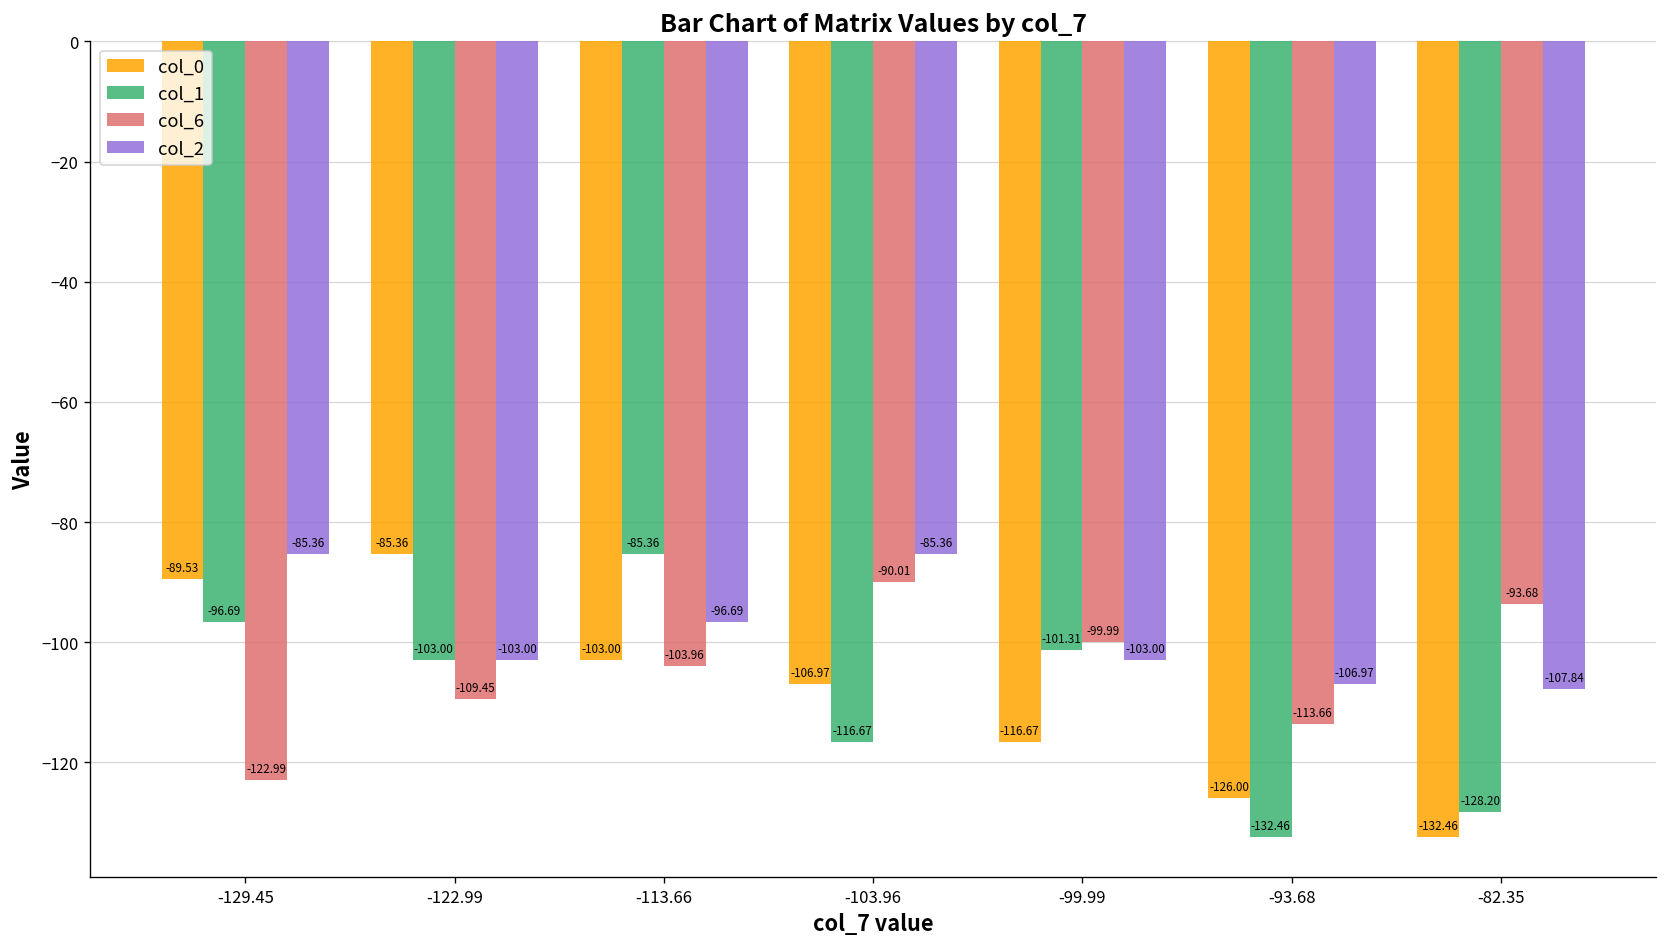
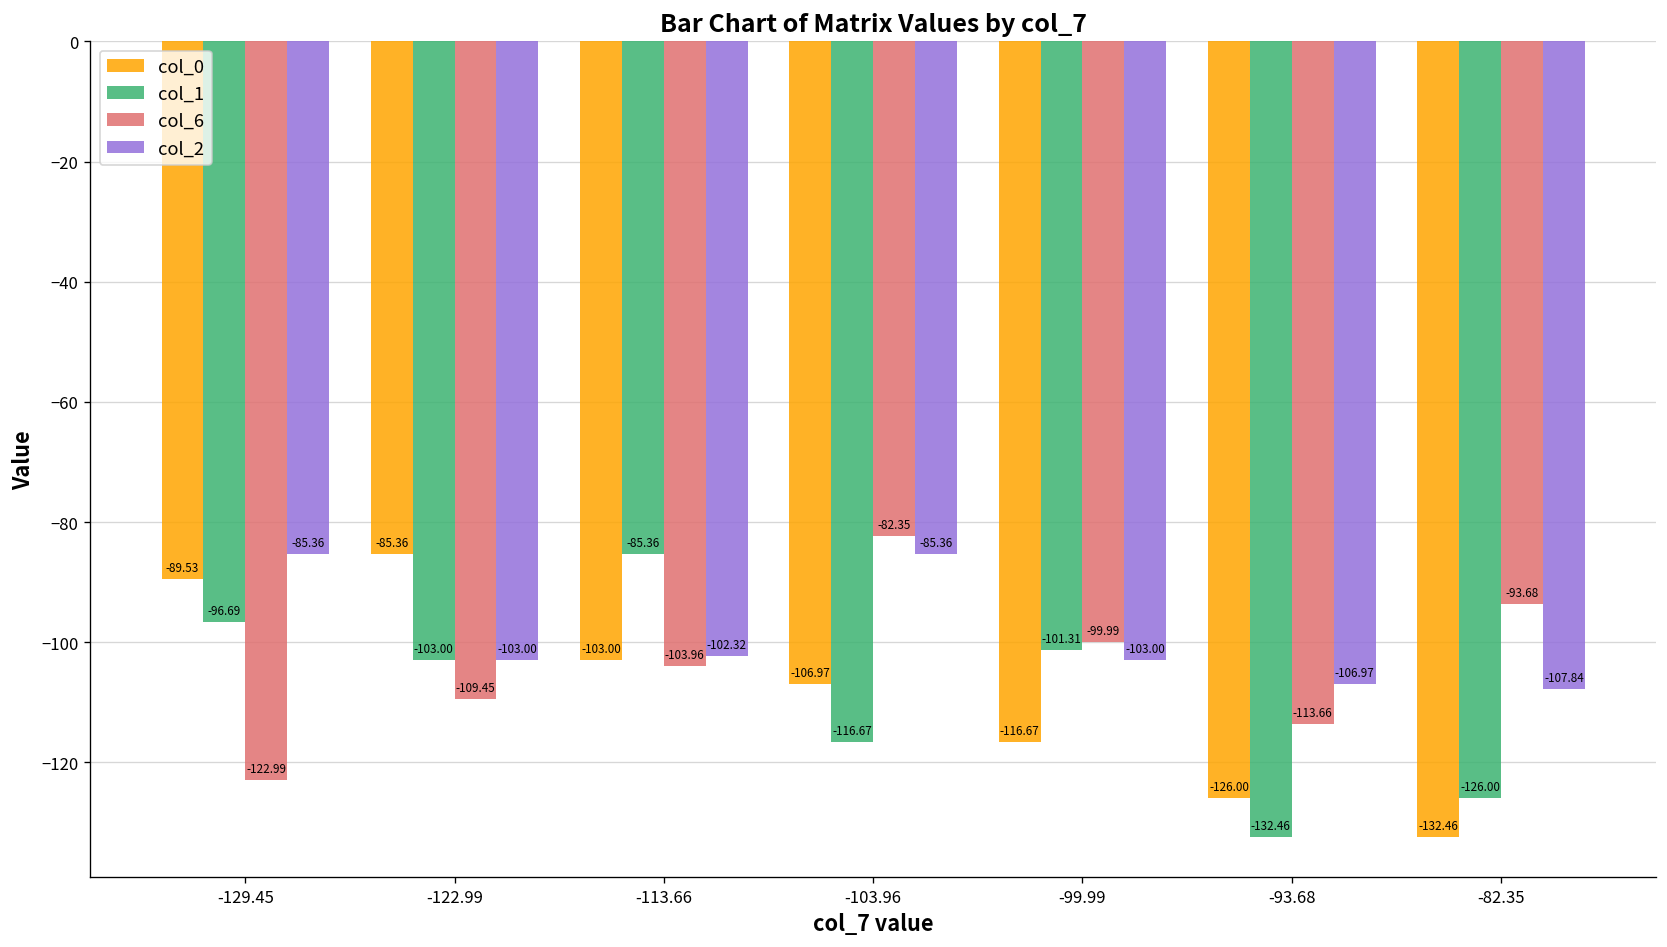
col_2, -113.66: -96.69 -> -102.32
col_6, -103.96: -90.01 -> -82.35
col_1, -82.35: -128.20 -> -126.00
